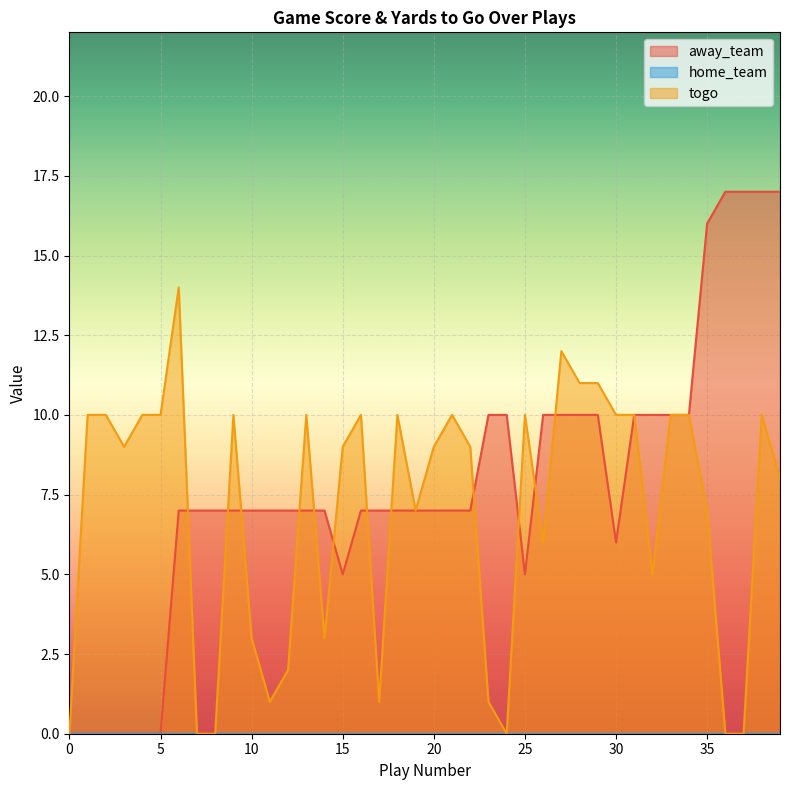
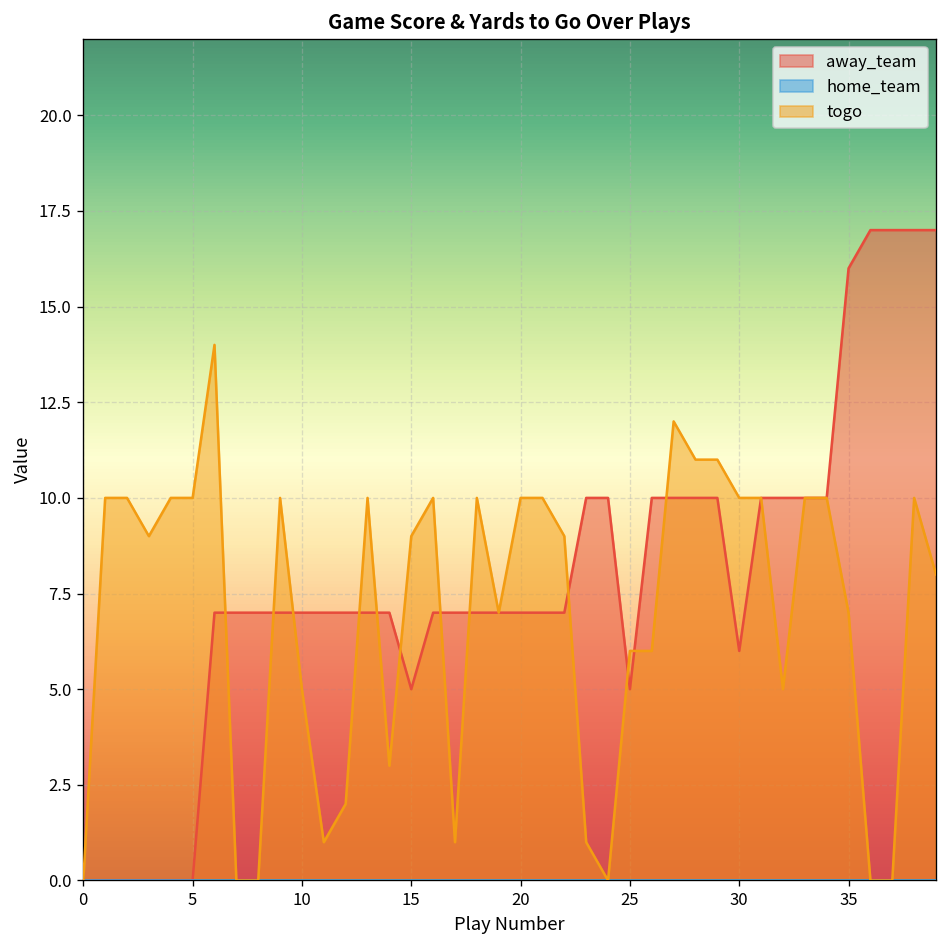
togo, 10: 3 -> 5
togo, 20: 9 -> 10
togo, 25: 10 -> 6
